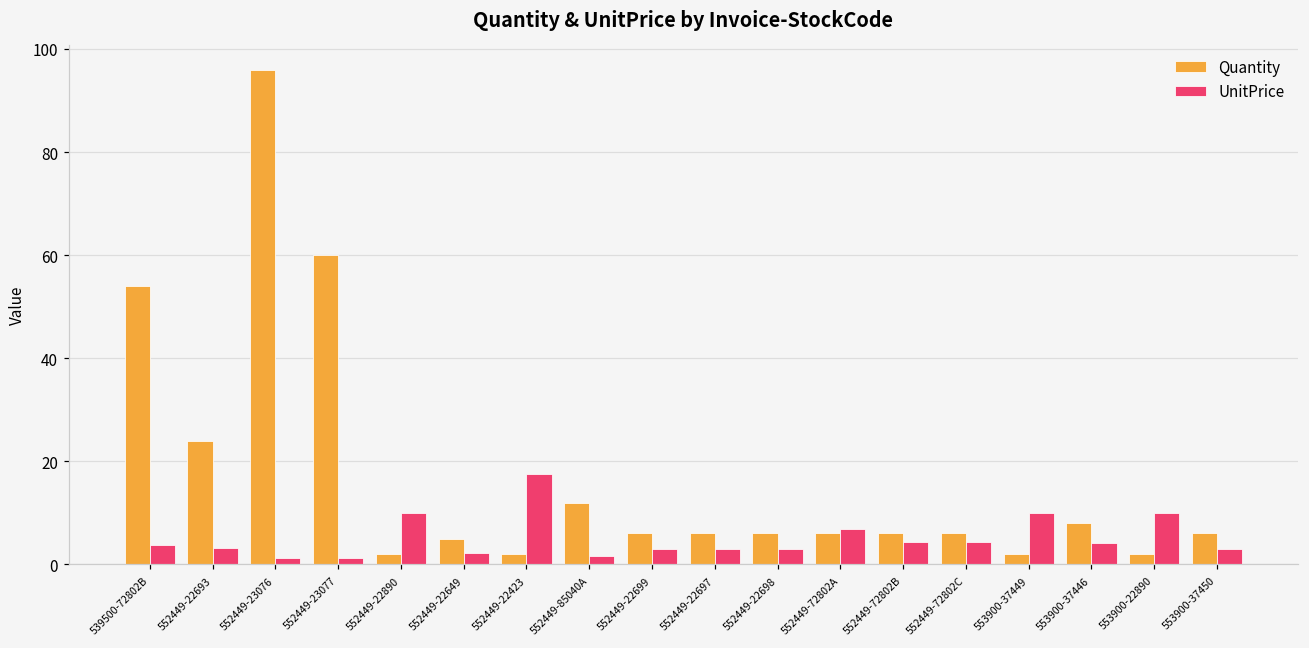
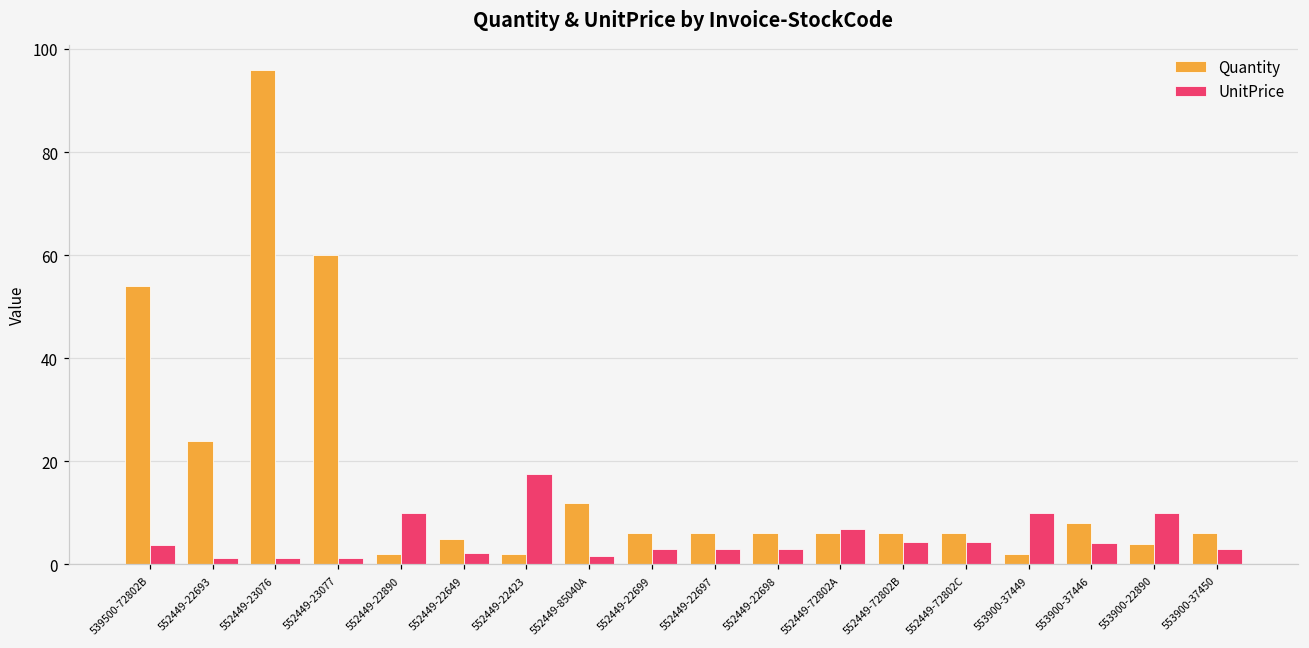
UnitPrice, 552449-22693: 3 -> 1
Quantity, 553900-22890: 2 -> 4
